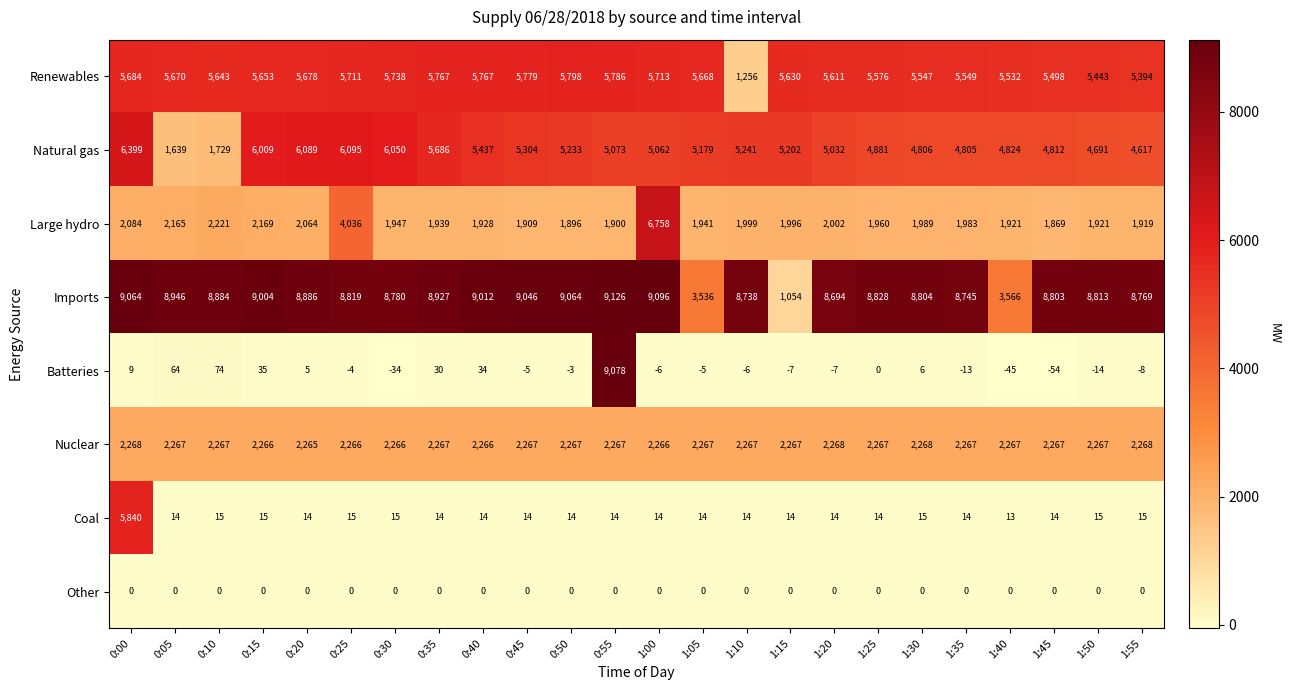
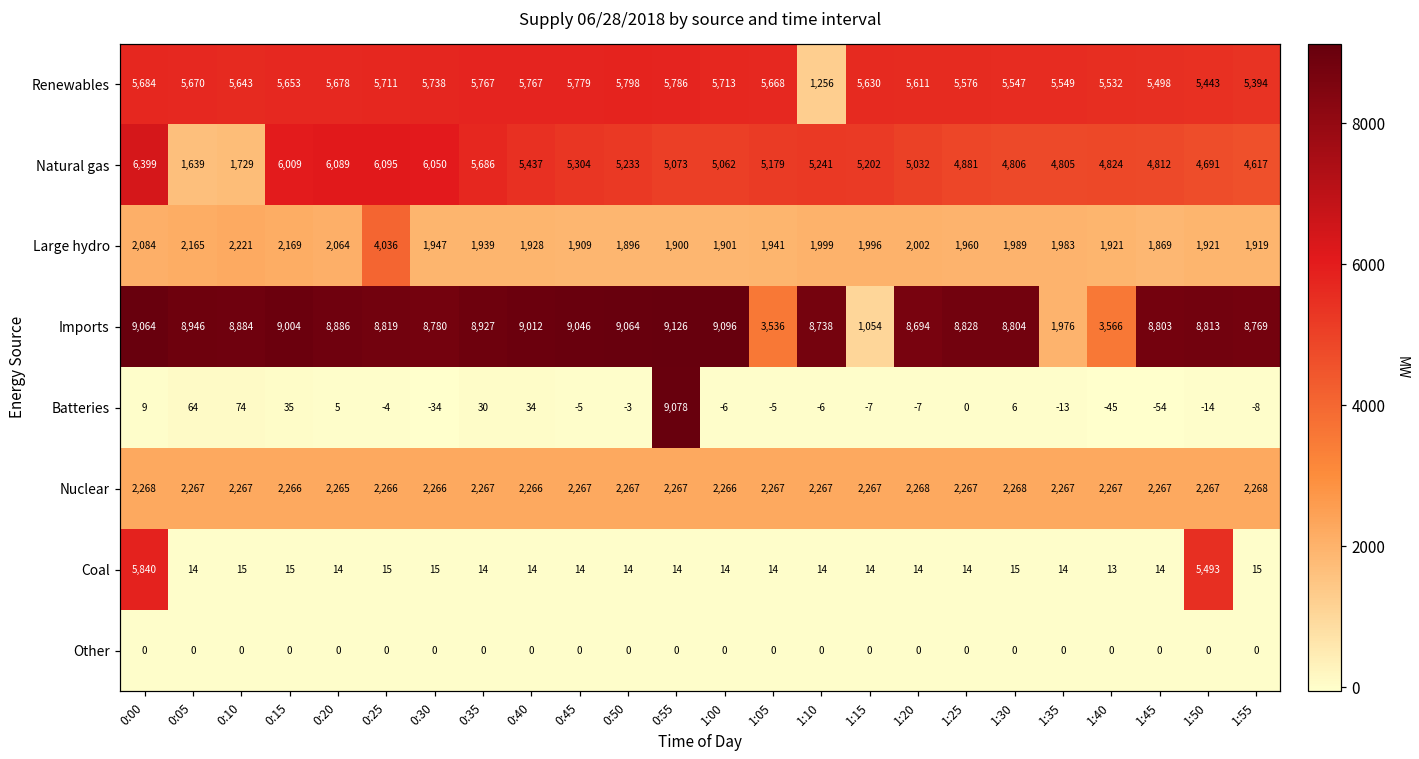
Large hydro, 1:00: 6,758 -> 1,901
Imports, 1:35: 8,745 -> 1,976
Coal, 1:50: 15 -> 5,493
